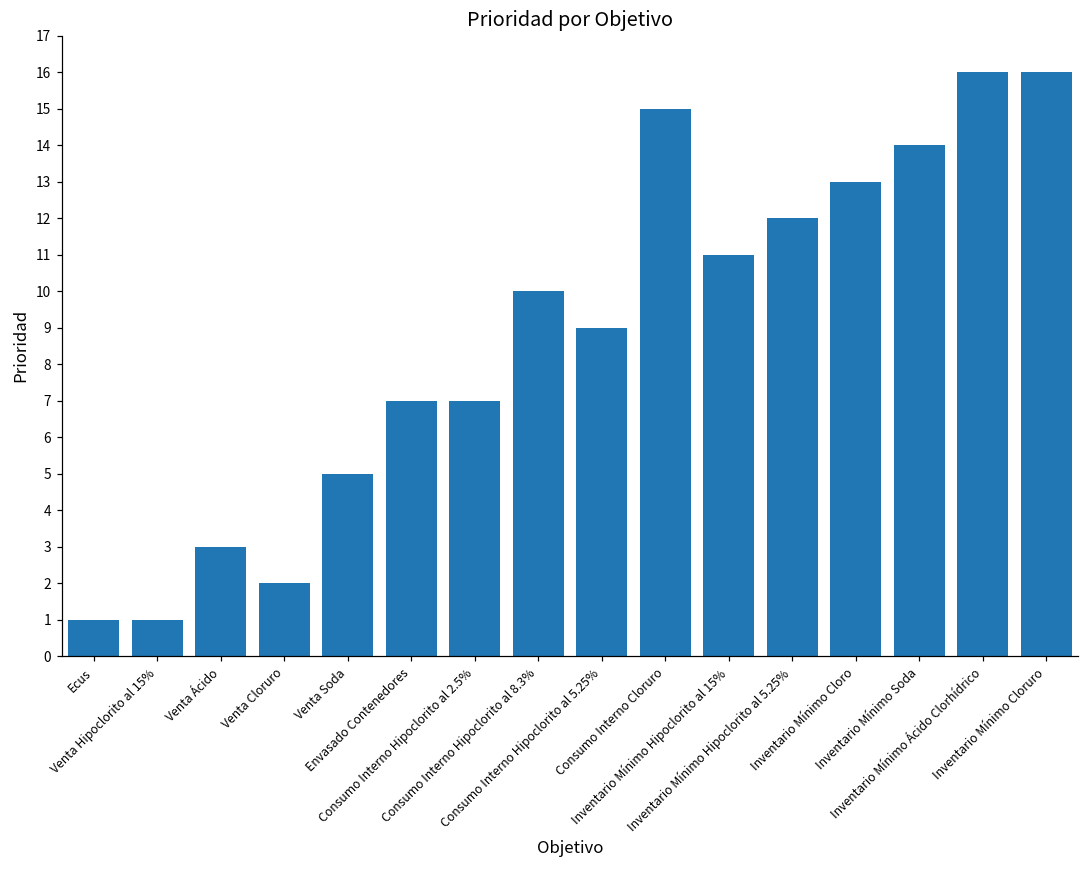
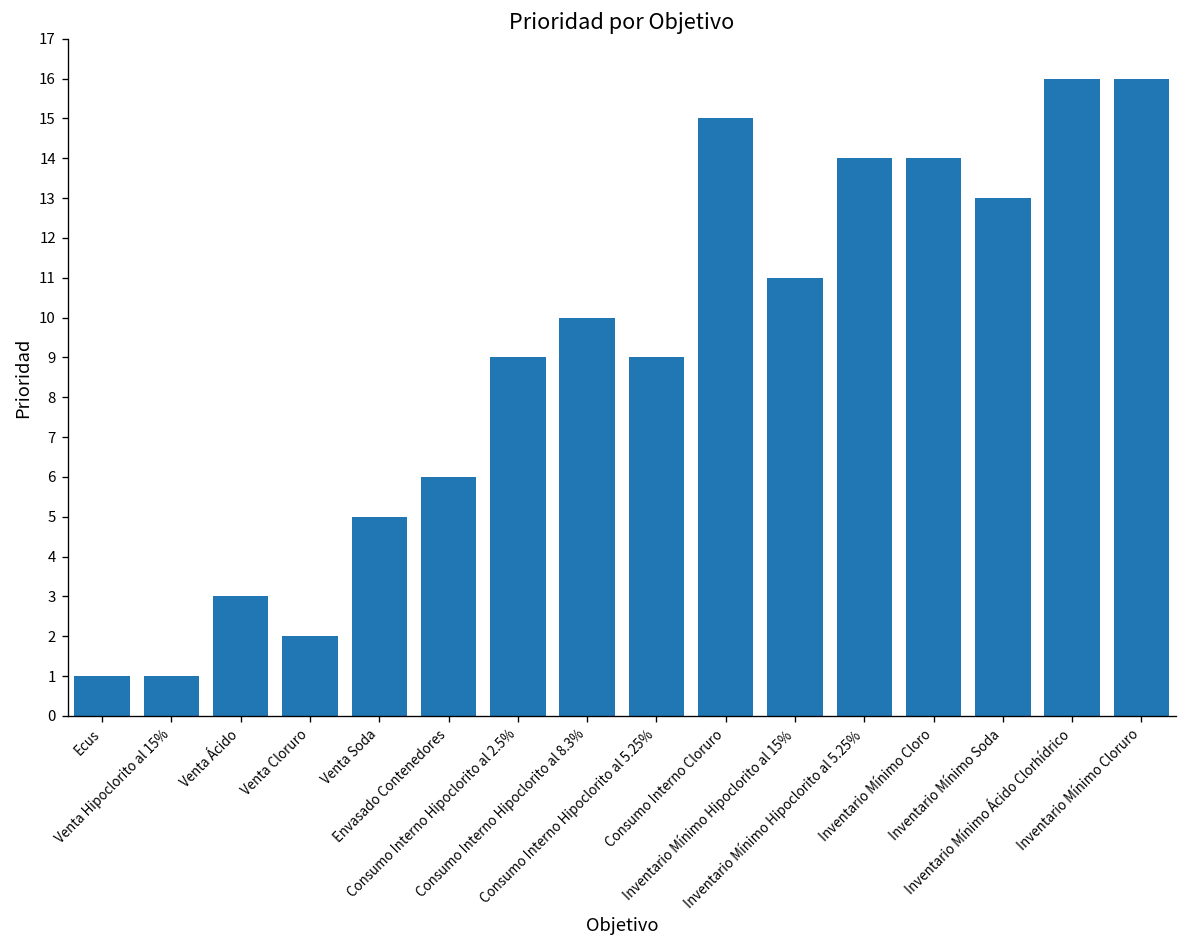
Envasado Contenedores: 7 -> 6
Consumo Interno Hipoclorito al 2.5%: 7 -> 9
Inventario Mínimo Hipoclorito al 5.25%: 12 -> 14
Inventario Mínimo Cloro: 13 -> 14
Inventario Mínimo Soda: 14 -> 13
